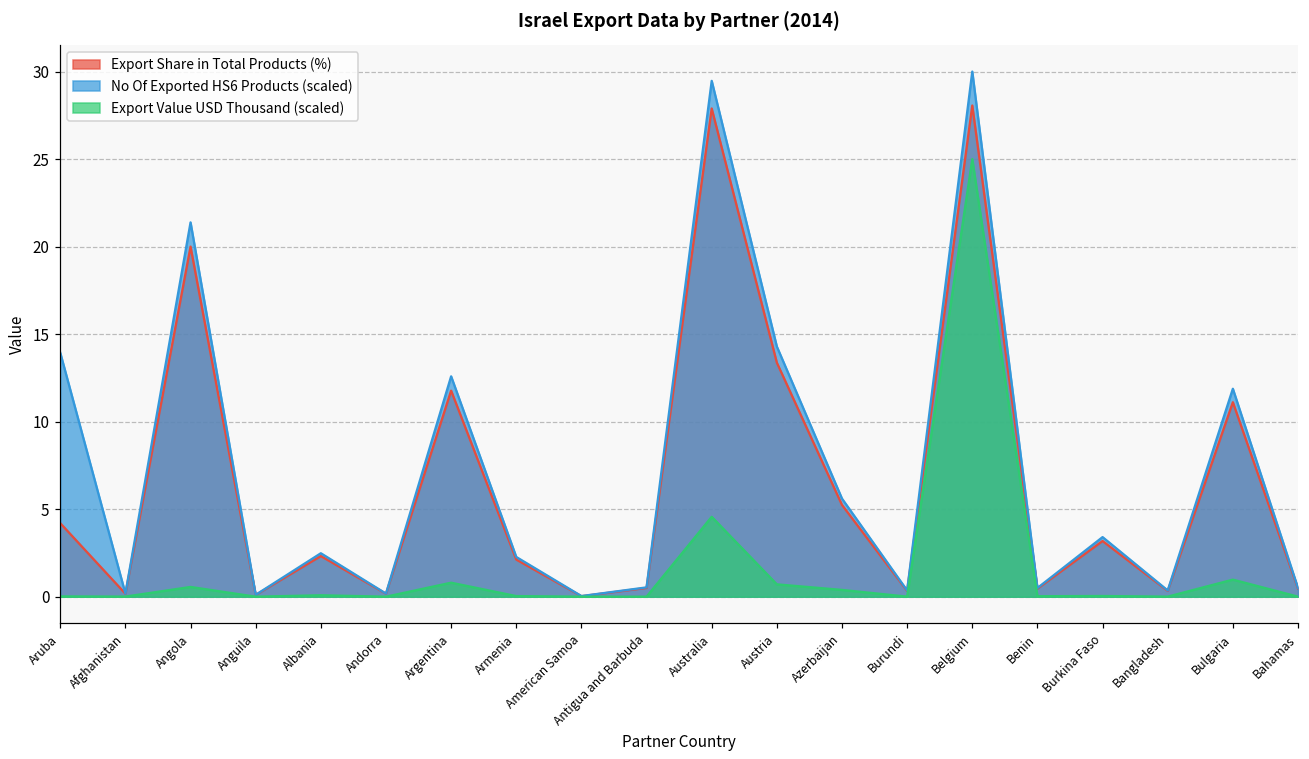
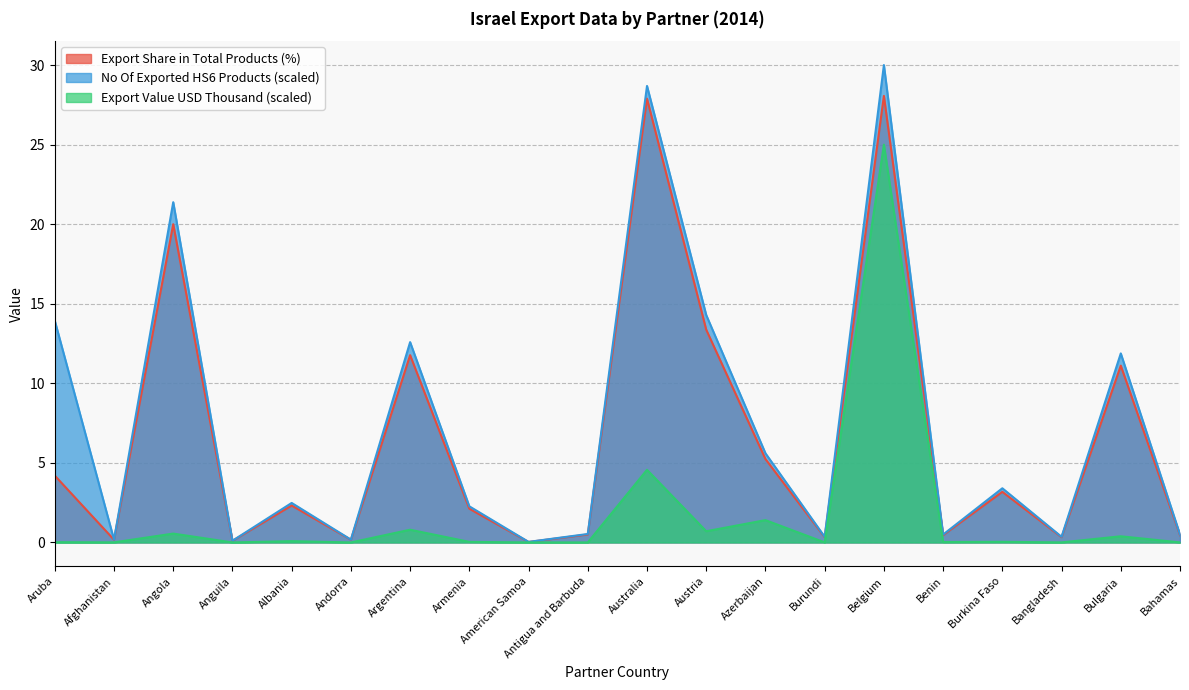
No Of Exported HS6 Products (scaled), Australia: 29.5 -> 28.7
Export Value USD Thousand (scaled), Azerbaijan: 0.4 -> 1.4
Export Value USD Thousand (scaled), Bulgaria: 1.0 -> 0.4
